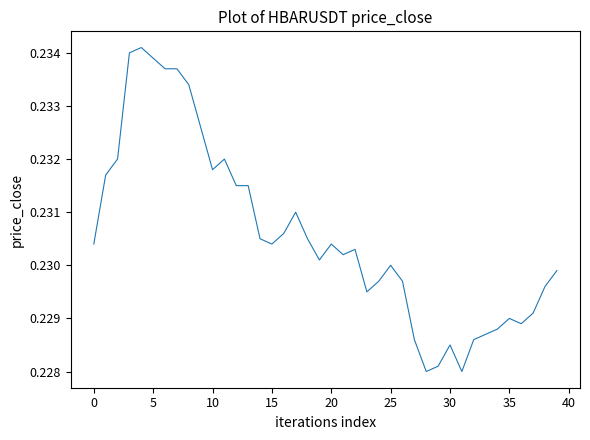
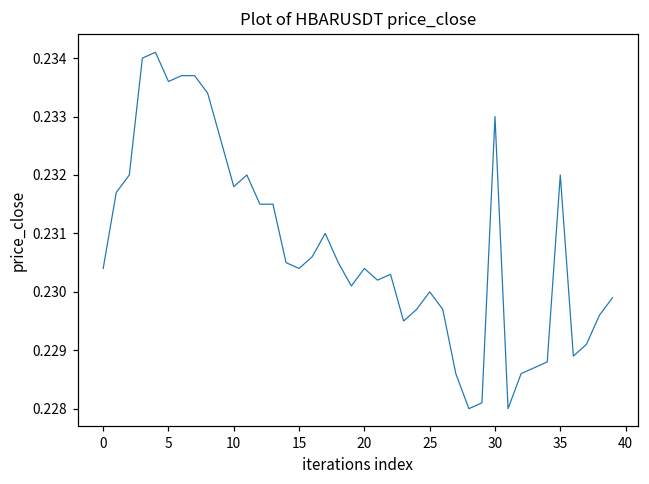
5: 0.2339 -> 0.2336
30: 0.2285 -> 0.2330
35: 0.229 -> 0.232
